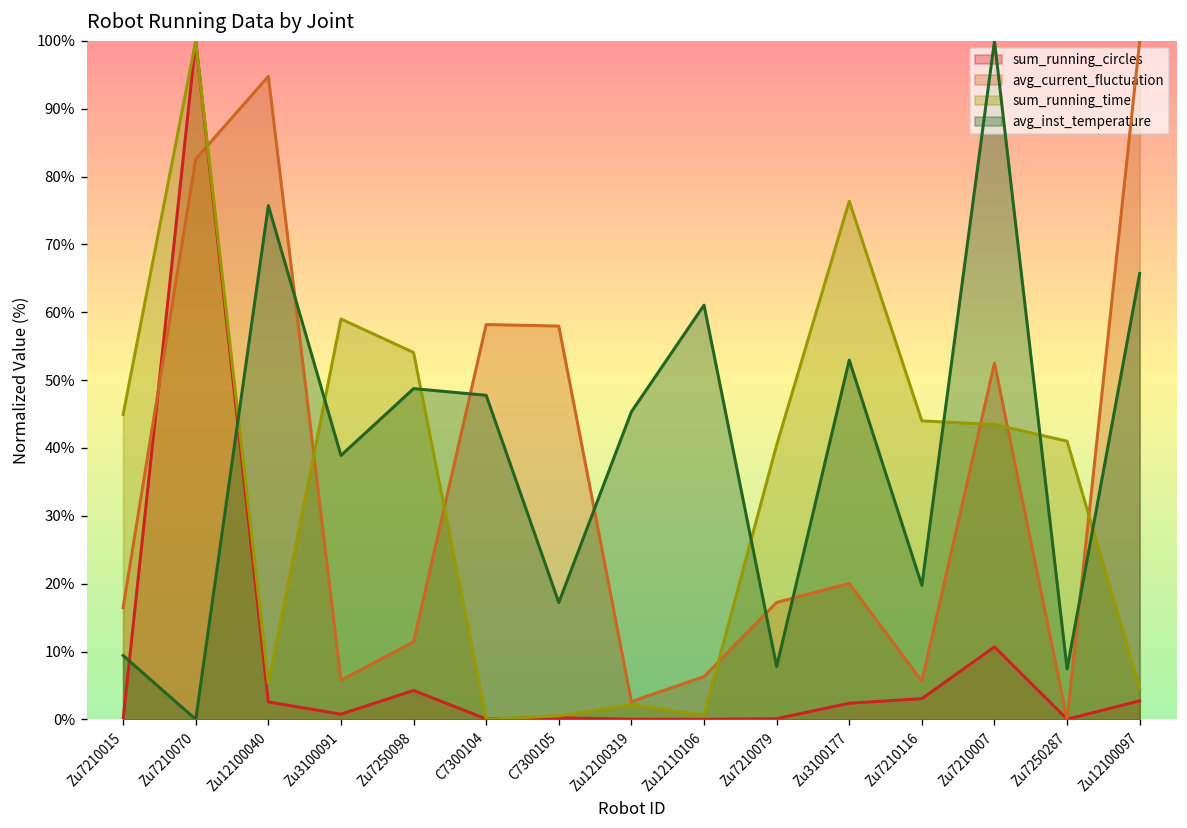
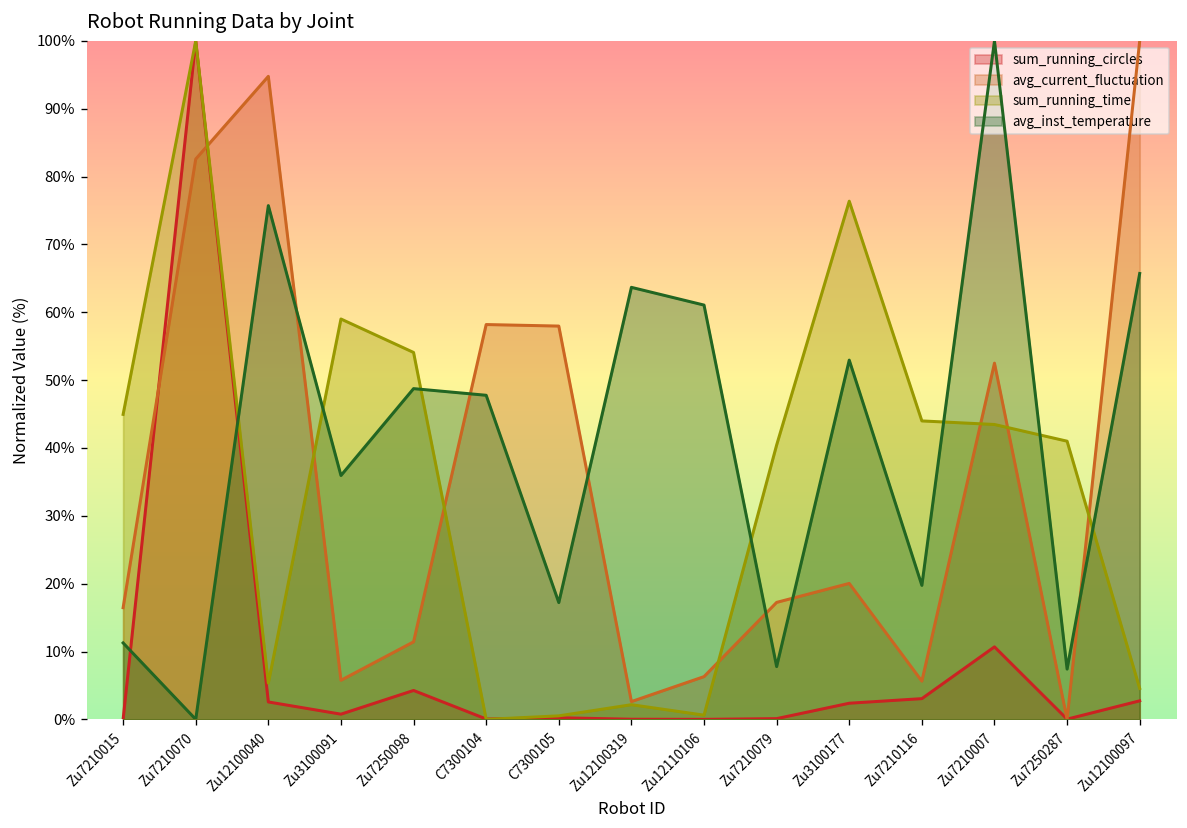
avg_inst_temperature, Zu7210015: 9% -> 11%
avg_inst_temperature, Zu3100091: 39% -> 36%
avg_inst_temperature, Zu12100319: 45% -> 64%
